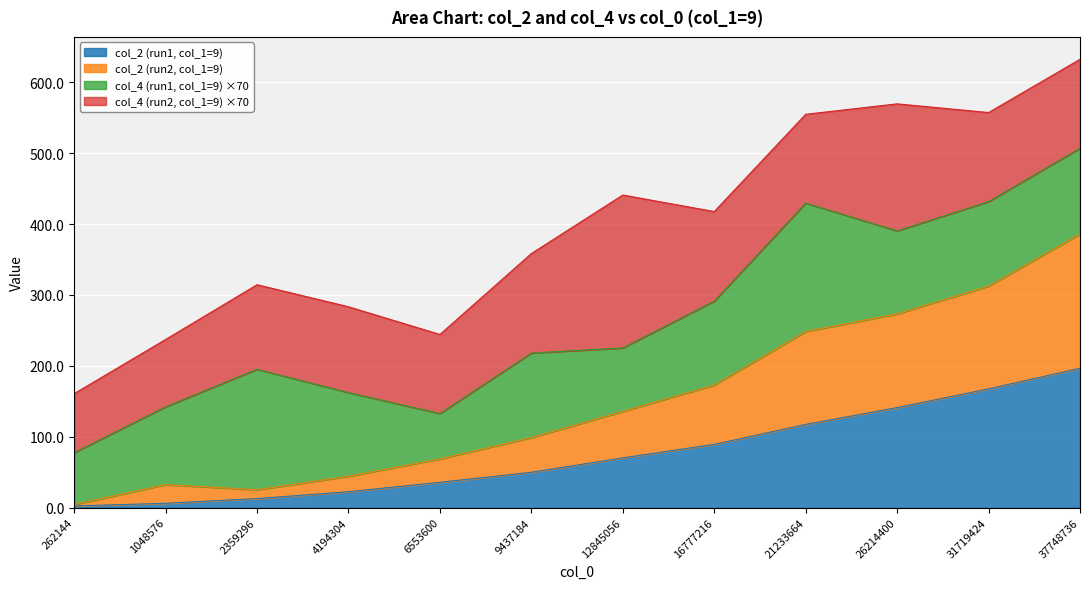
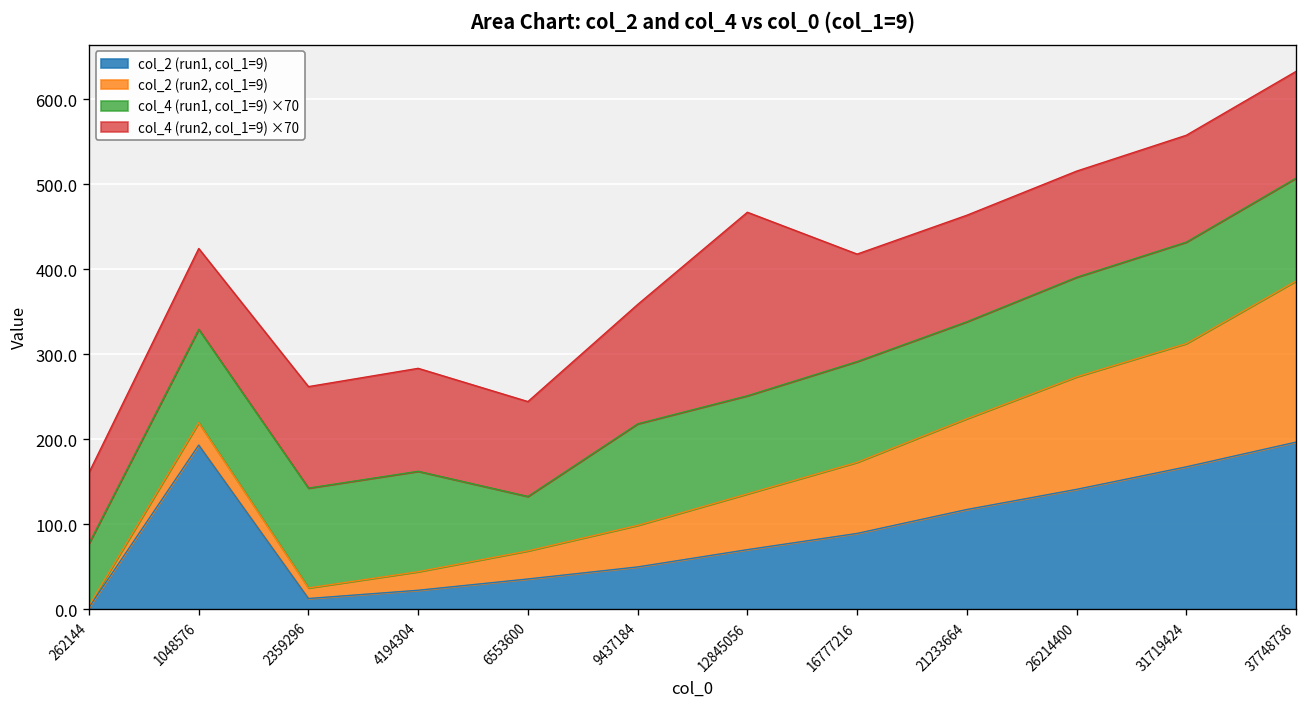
col_2 (run1, col_1=9), 1048576: 10 -> 190
col_4 (run1, col_1=9) ×70, 2359296: 170 -> 120
col_4 (run1, col_1=9) ×70, 12845056: 90 -> 120
col_2 (run2, col_1=9), 21233664: 130 -> 110
col_4 (run1, col_1=9) ×70, 21233664: 180 -> 110
col_4 (run2, col_1=9) ×70, 26214400: 180 -> 120
